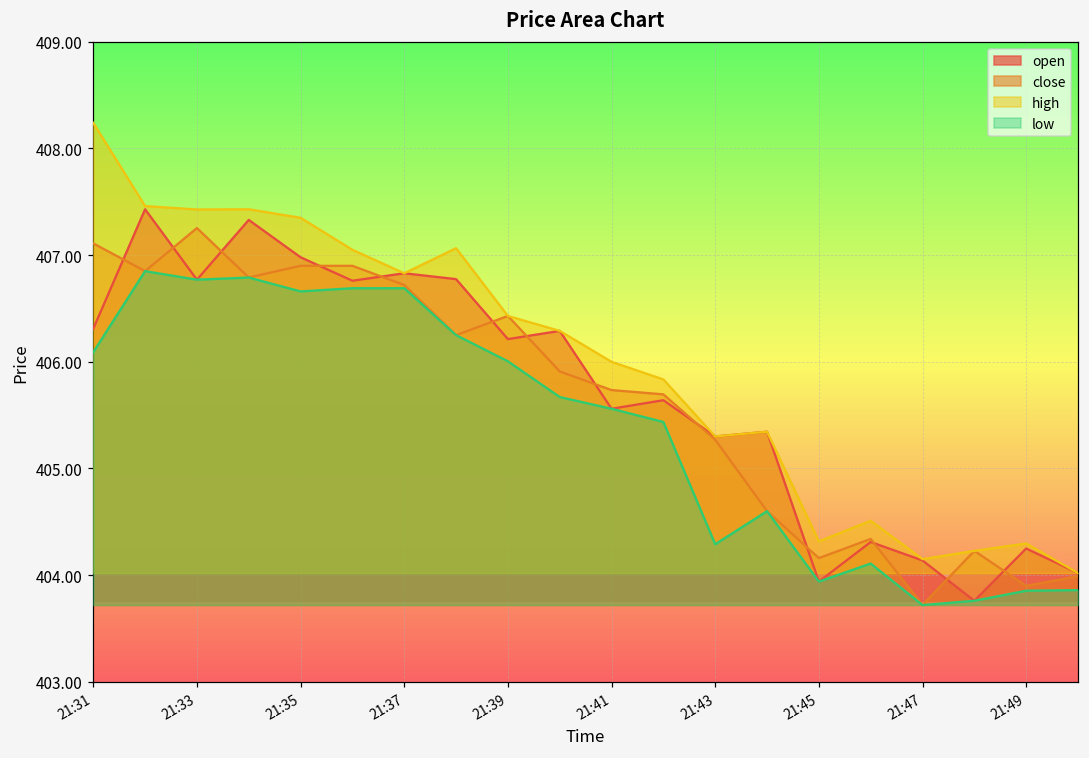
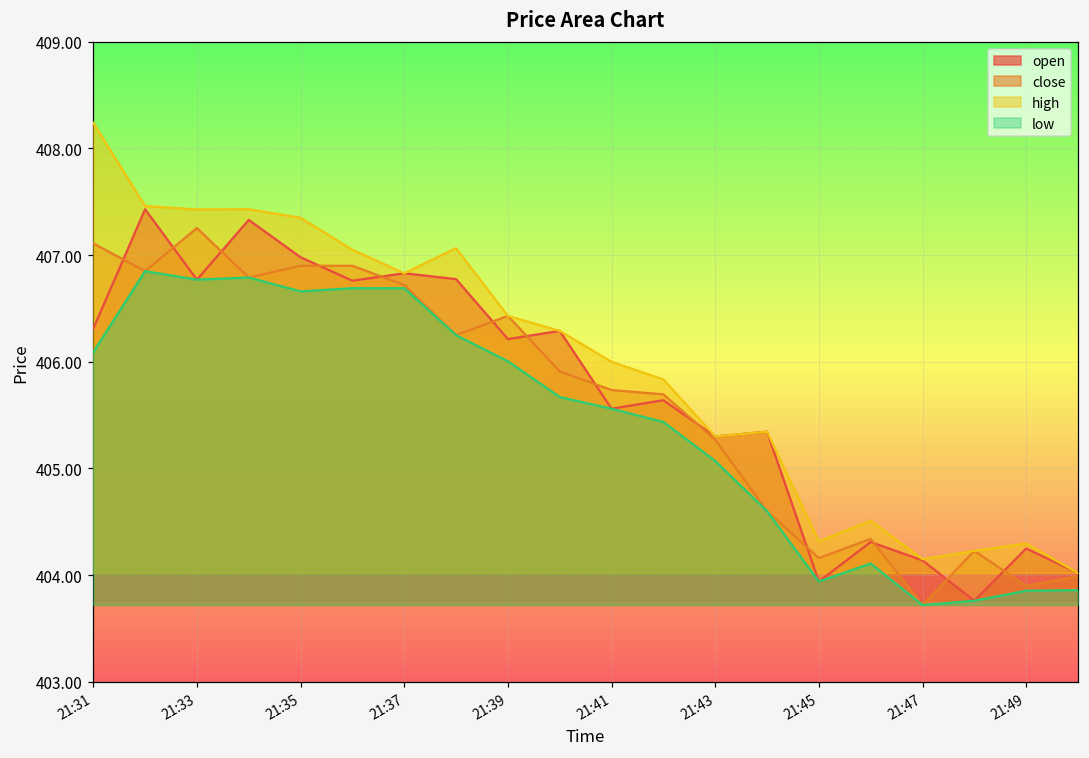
low, 21:43: 404.3 -> 405.1
